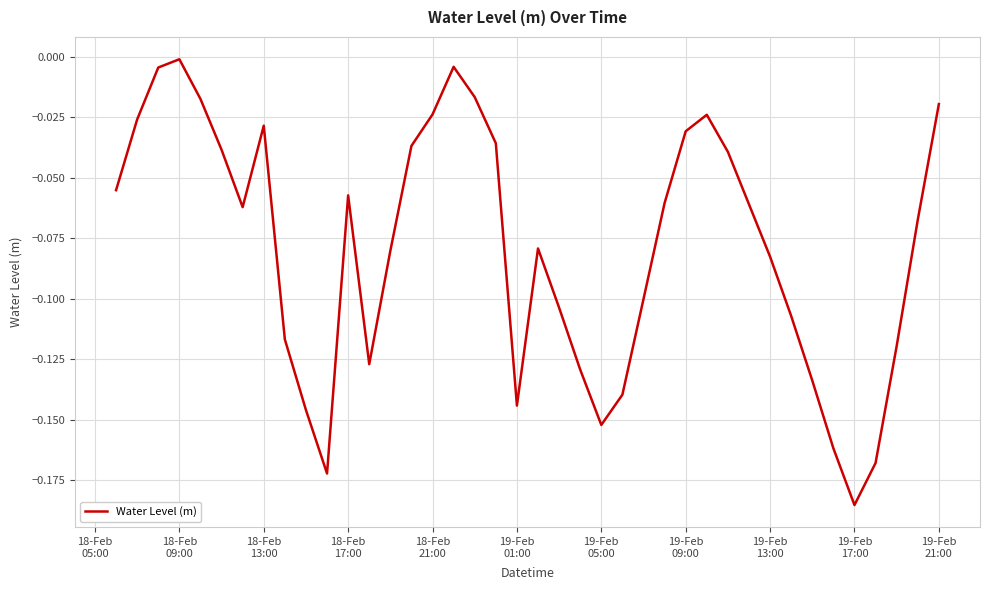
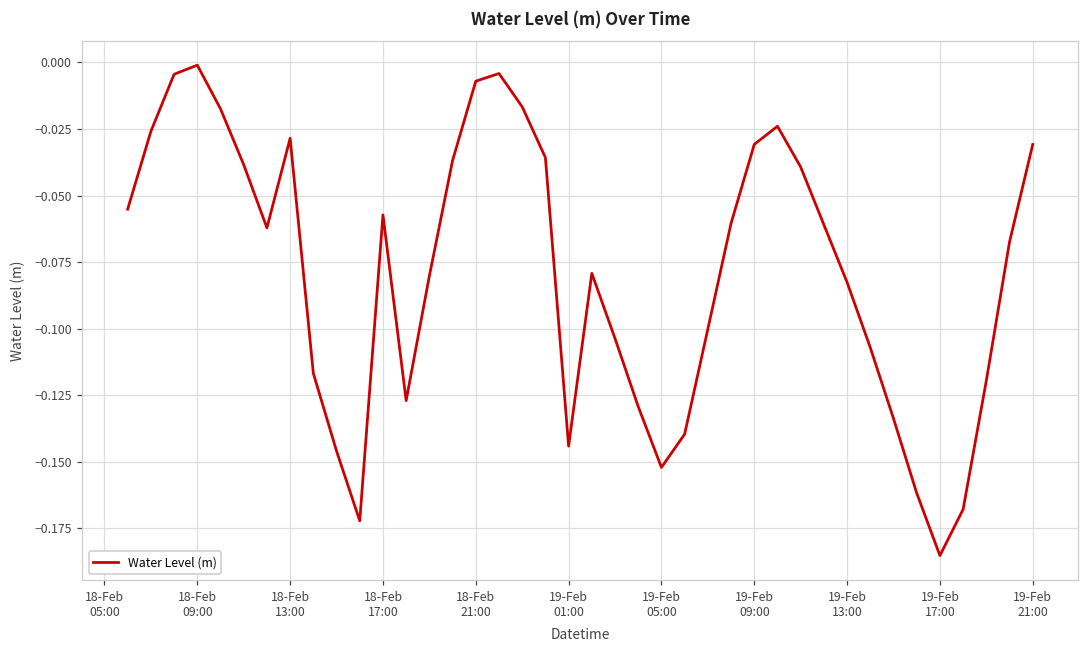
18-Feb 21:00: -0.024 -> -0.007
19-Feb 21:00: -0.020 -> -0.031
